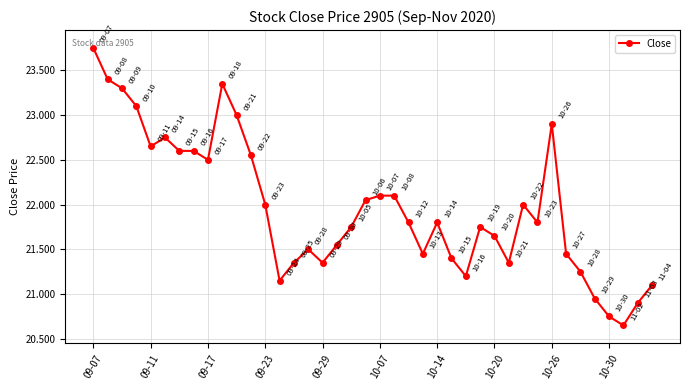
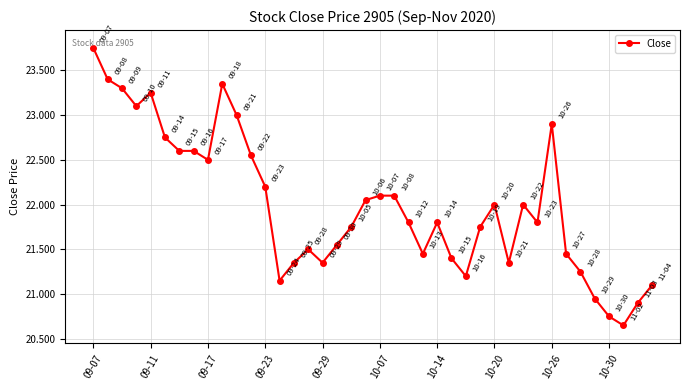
09-11: 22.7 -> 23.3
09-23: 22.0 -> 22.2
10-20: 21.7 -> 22.0
